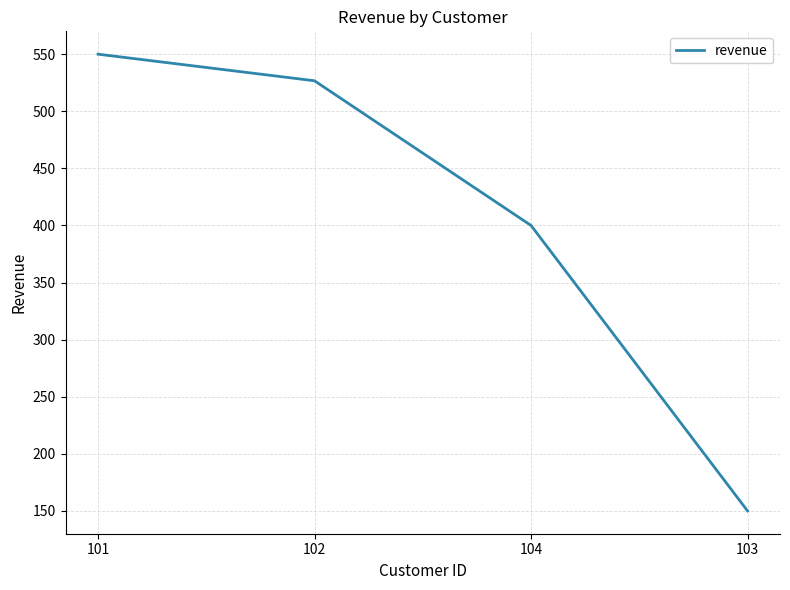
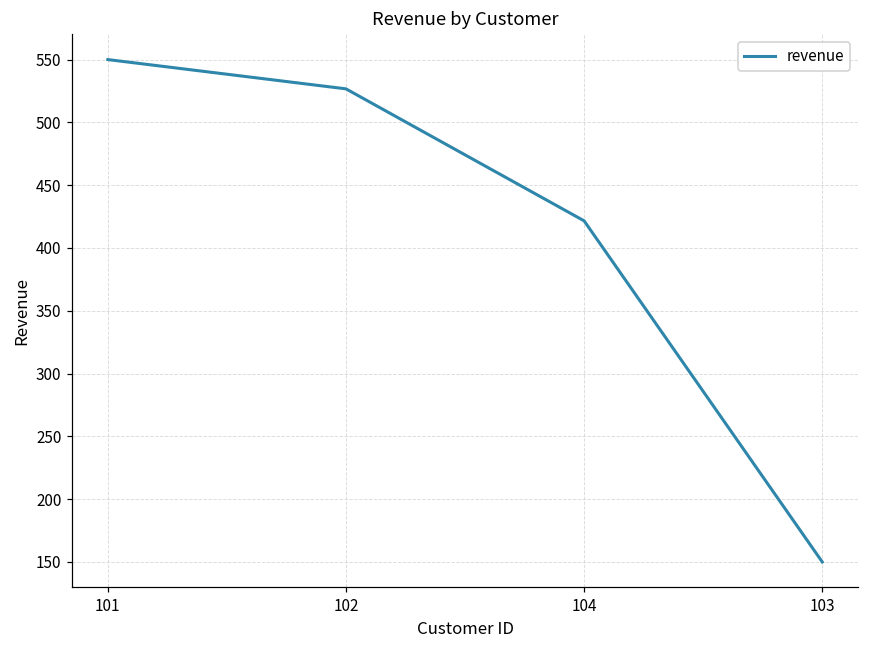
104: 400 -> 422
